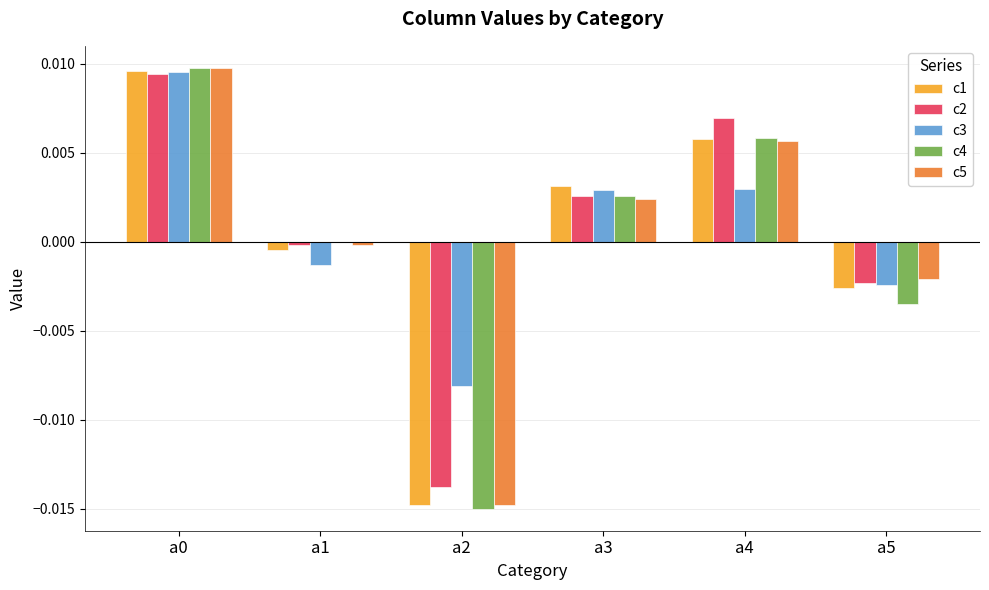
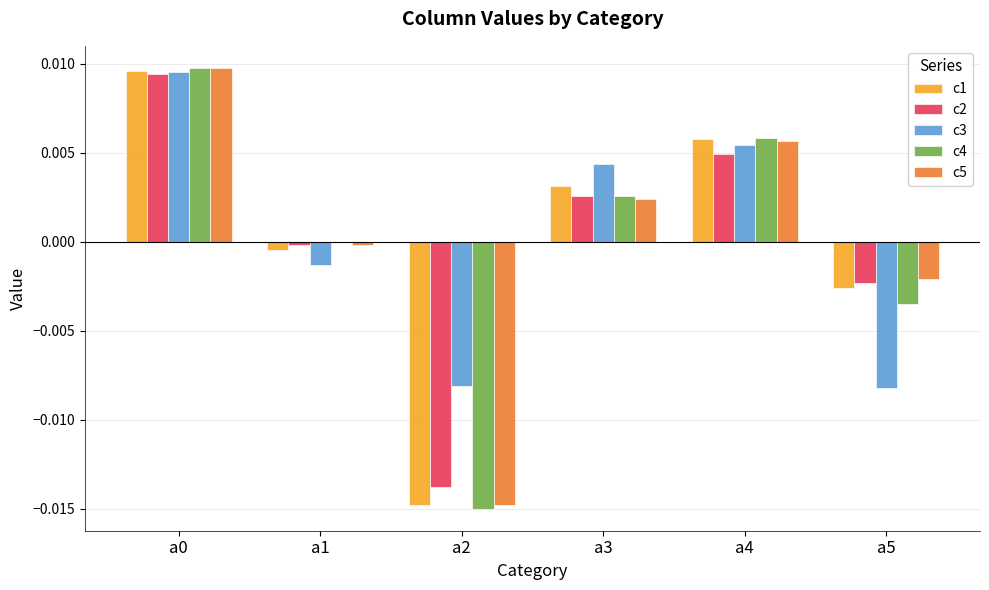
c3, a3: 0.0029 -> 0.0044
c2, a4: 0.0069 -> 0.0049
c3, a4: 0.0030 -> 0.0054
c3, a5: -0.0024 -> -0.0082
